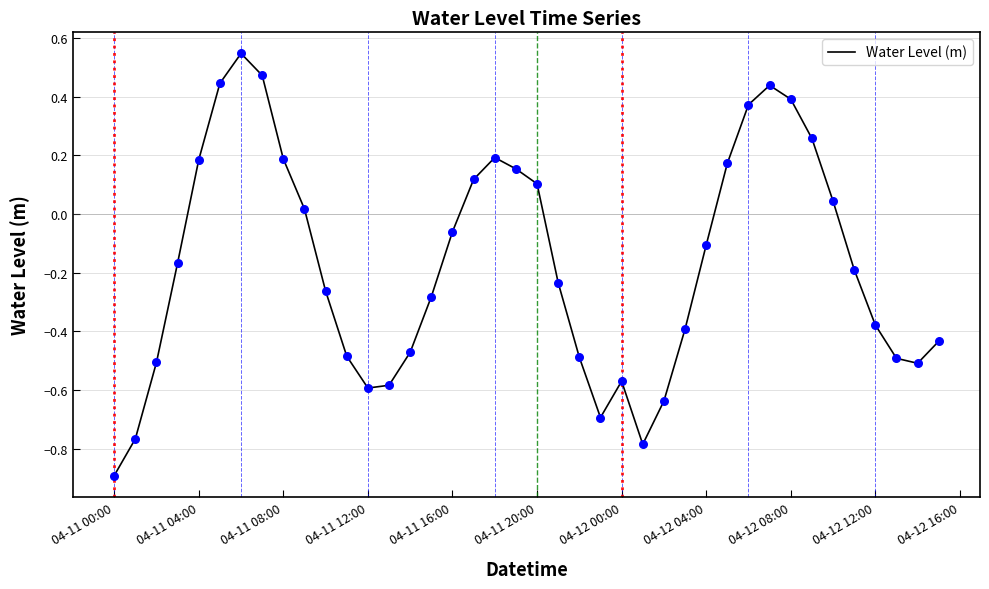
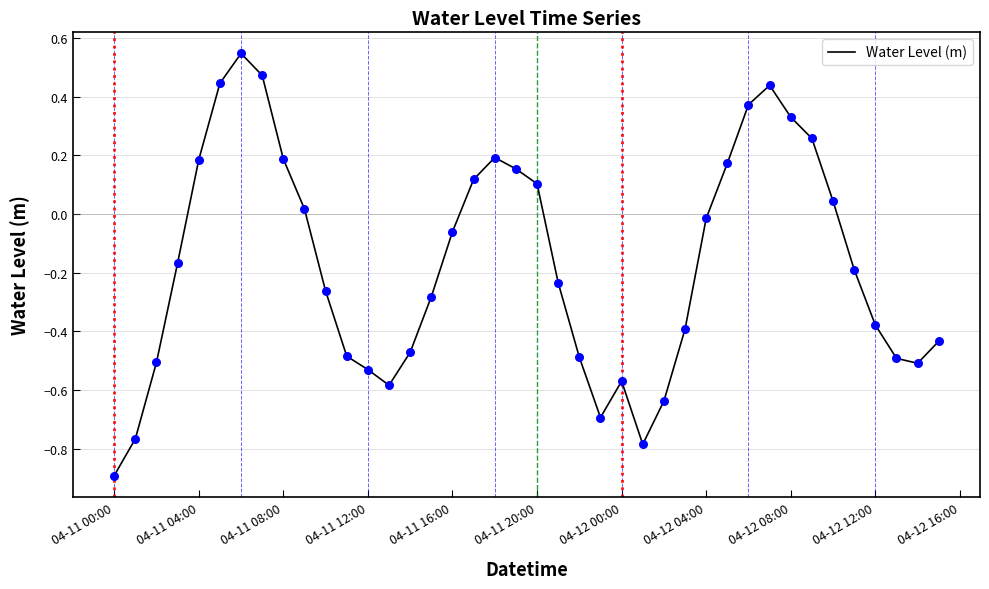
04-11 12:00: -0.59 -> -0.53
04-12 04:00: -0.11 -> -0.02
04-12 08:00: 0.39 -> 0.33
